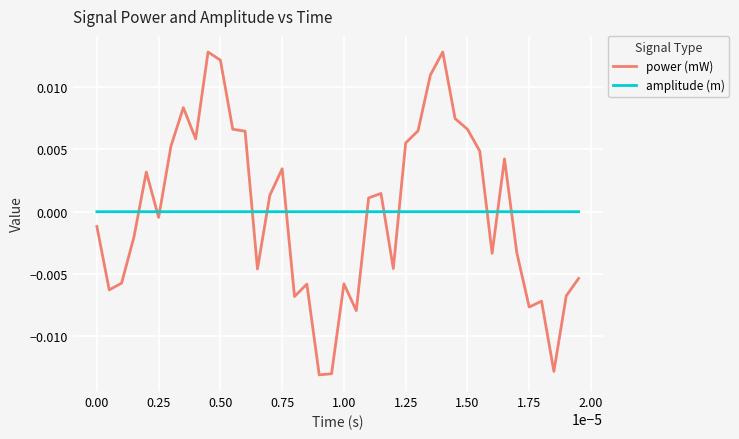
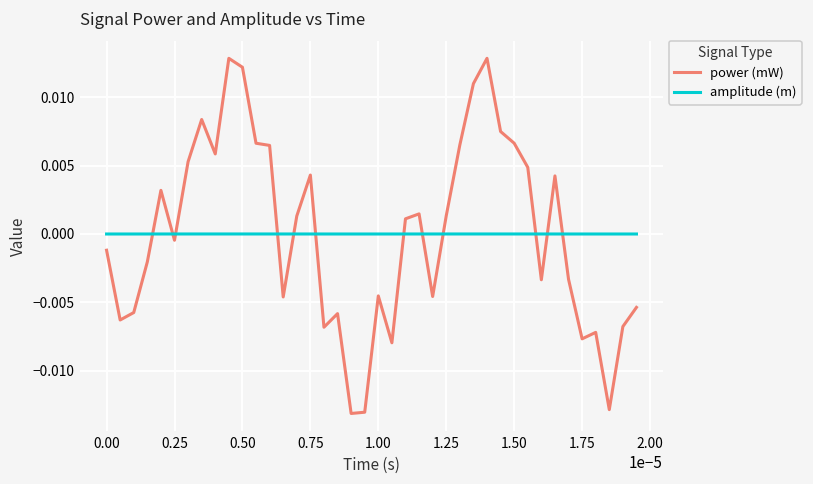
power (mW), 0.75: 0.0035 -> 0.0043
power (mW), 1.00: -0.0058 -> -0.0045
power (mW), 1.25: 0.0055 -> 0.0013
